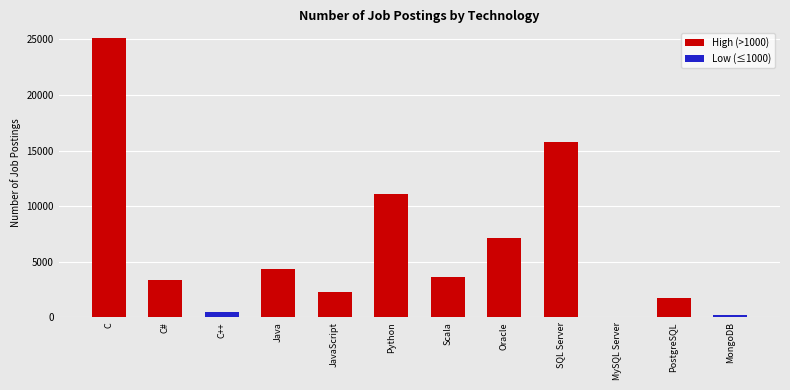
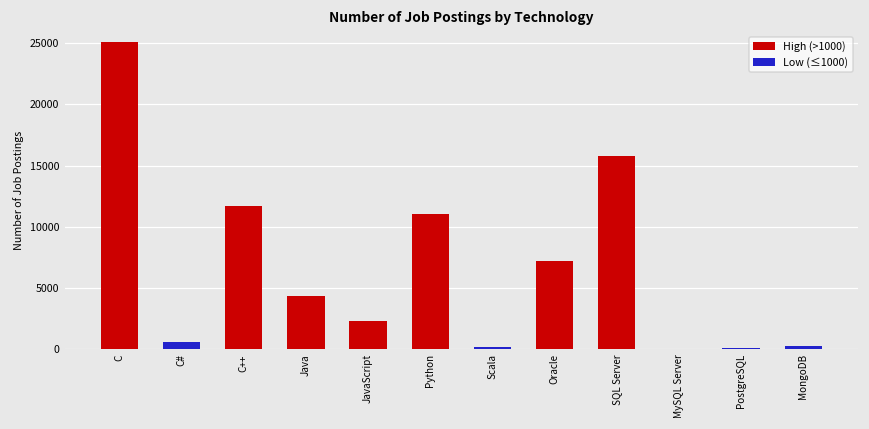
C#: 3400 -> 500
C++: 500 -> 11700
Scala: 3600 -> 100
PostgreSQL: 1700 -> 100
